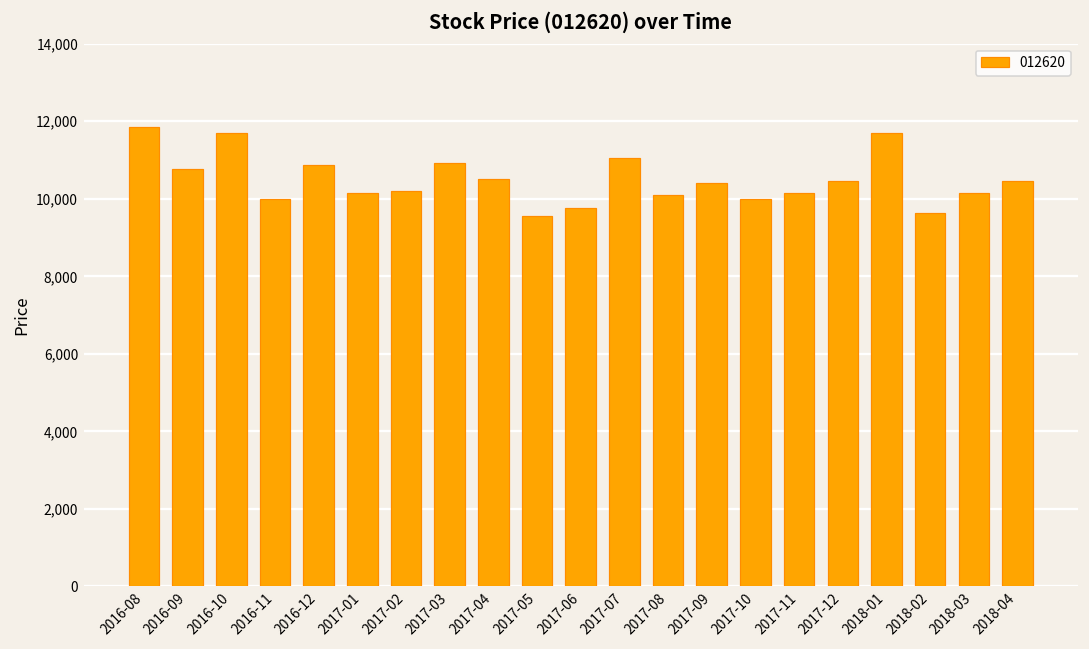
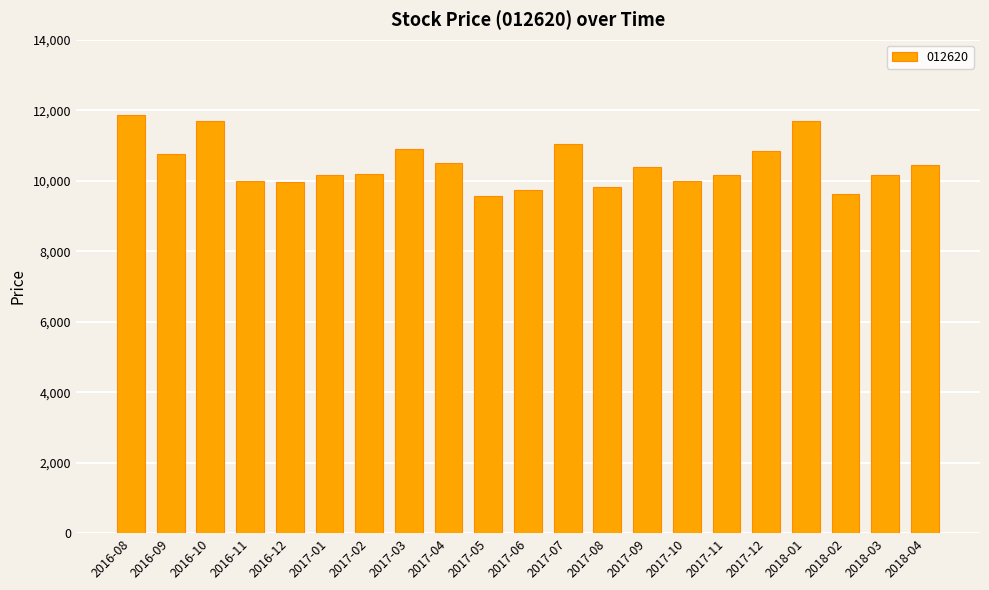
2016-12: 10,900 -> 10,000
2017-08: 10,100 -> 9,800
2017-12: 10,500 -> 10,900
